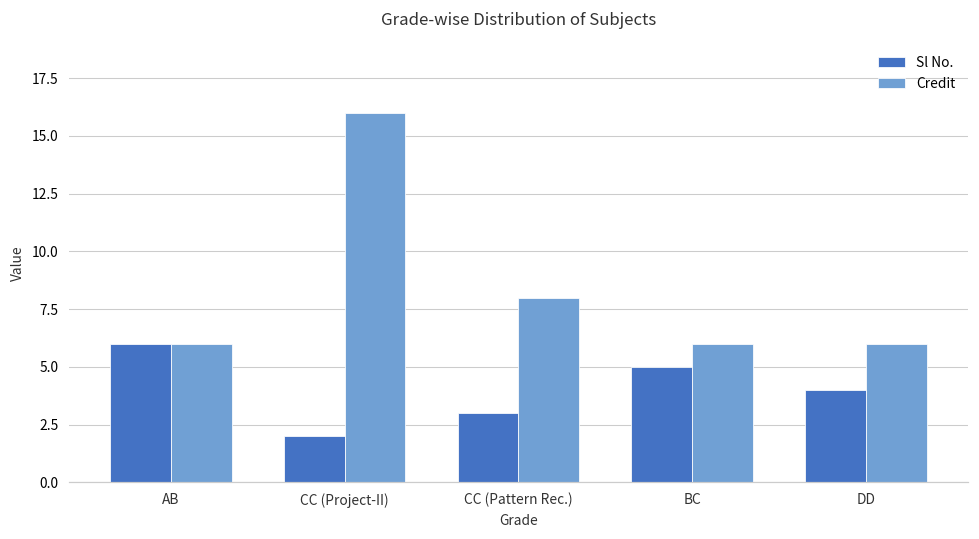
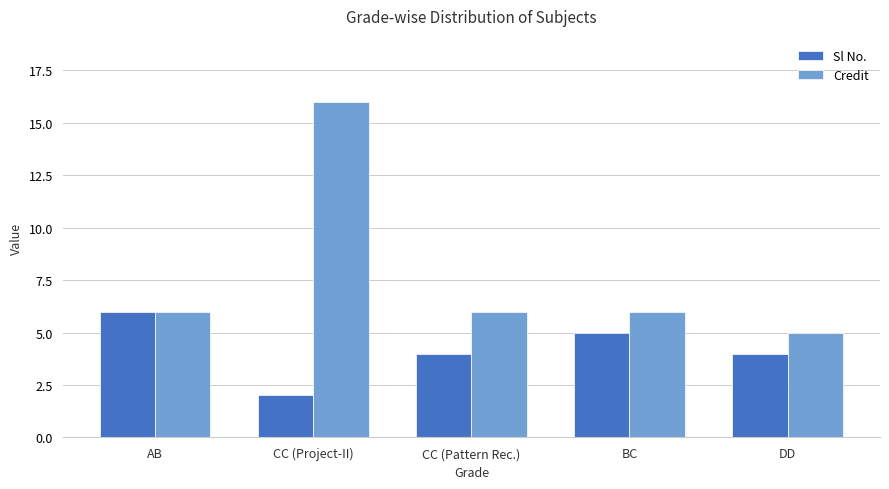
Sl No., CC (Pattern Rec.): 3 -> 4
Credit, CC (Pattern Rec.): 8 -> 6
Credit, DD: 6 -> 5
